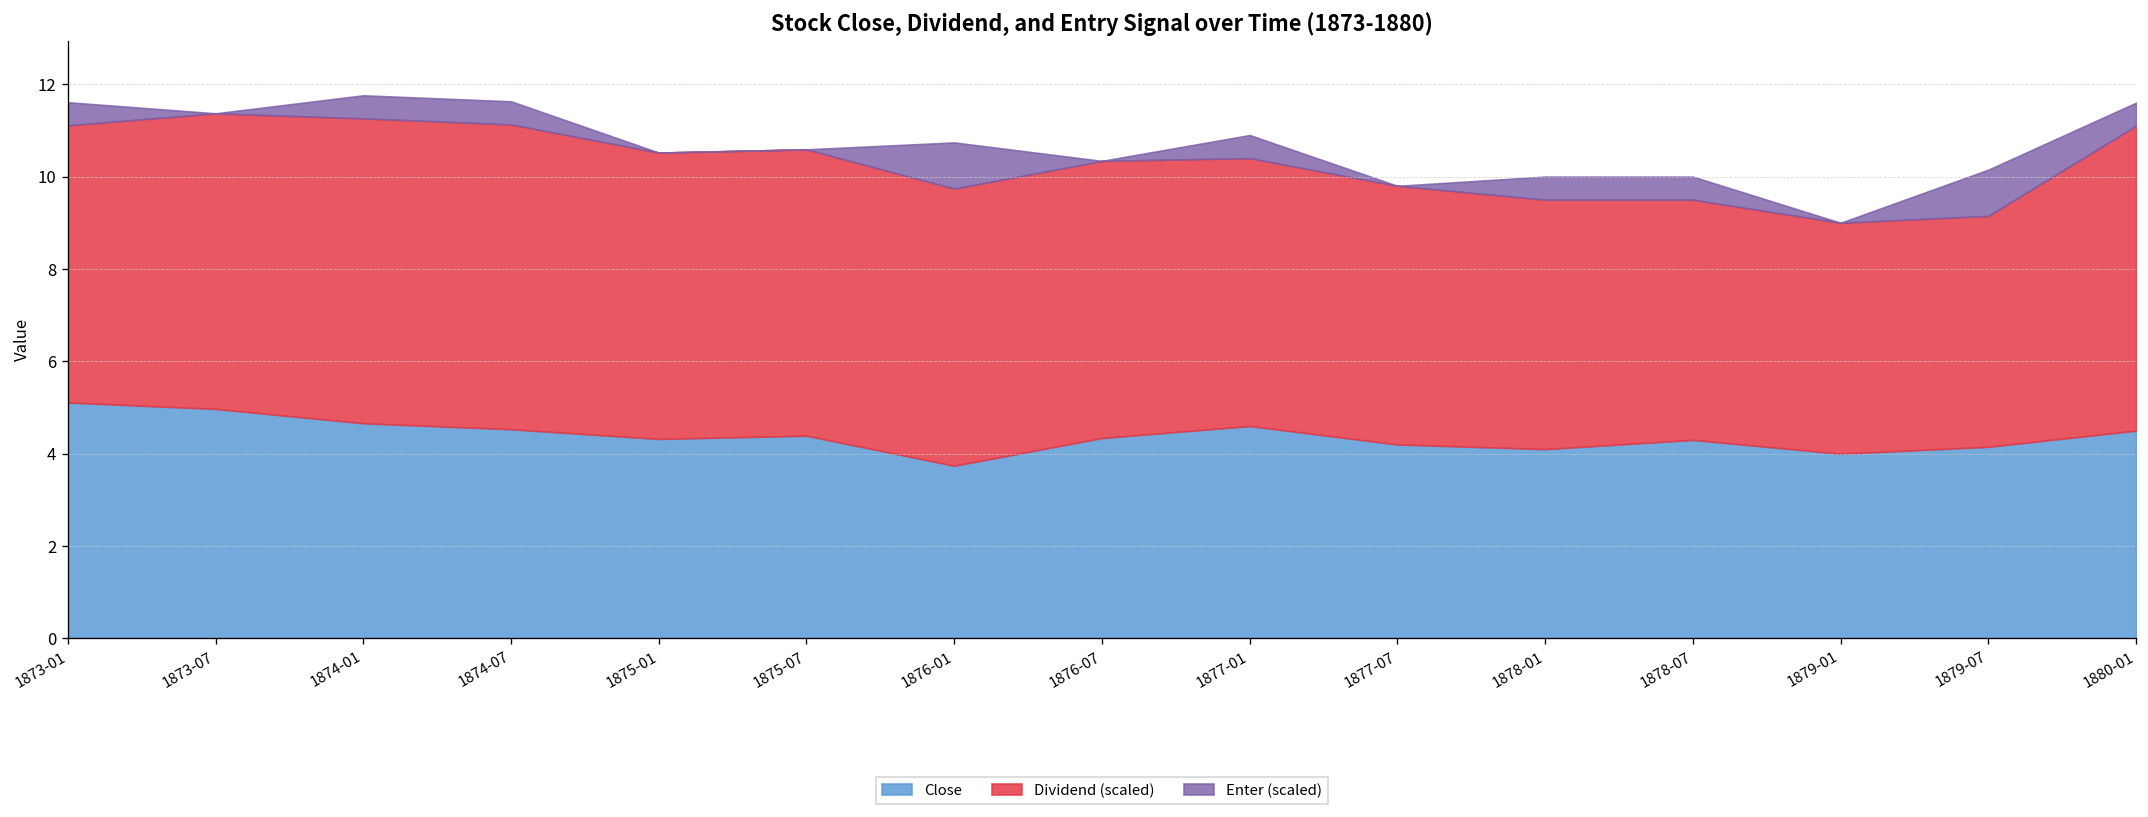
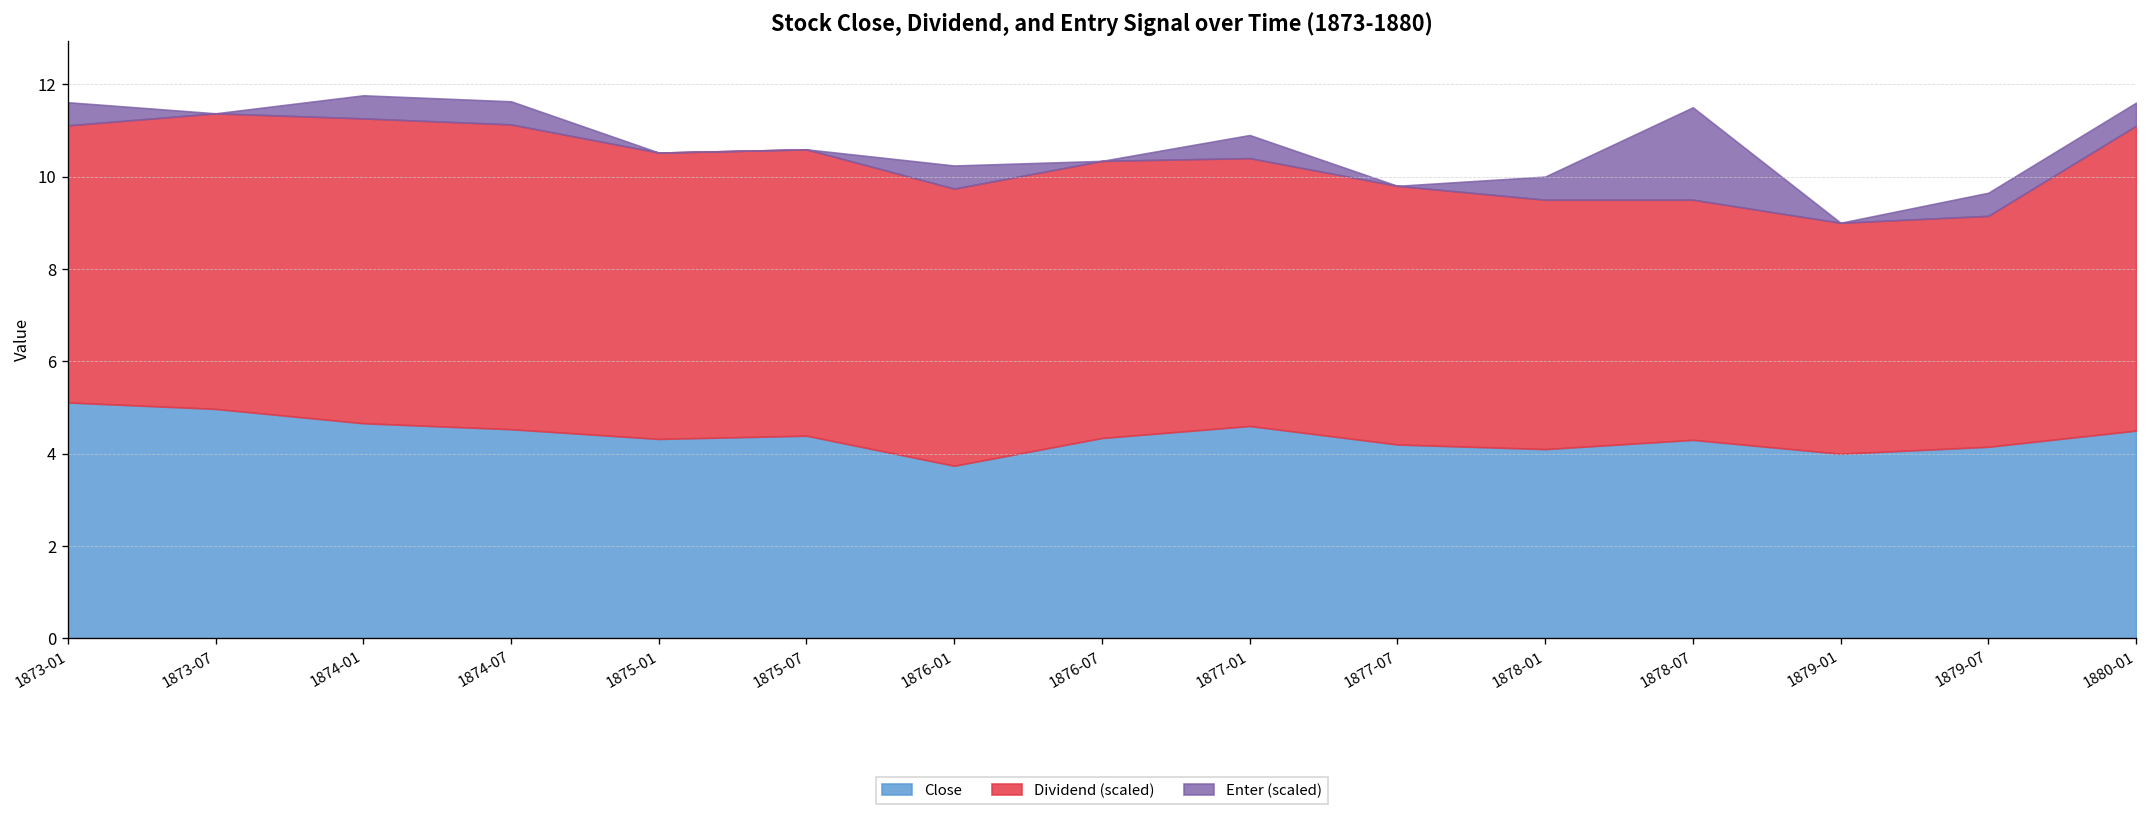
Enter (scaled), 1876-01: 1.0 -> 0.5
Enter (scaled), 1878-07: 0.5 -> 2.0
Enter (scaled), 1879-07: 1.0 -> 0.5
